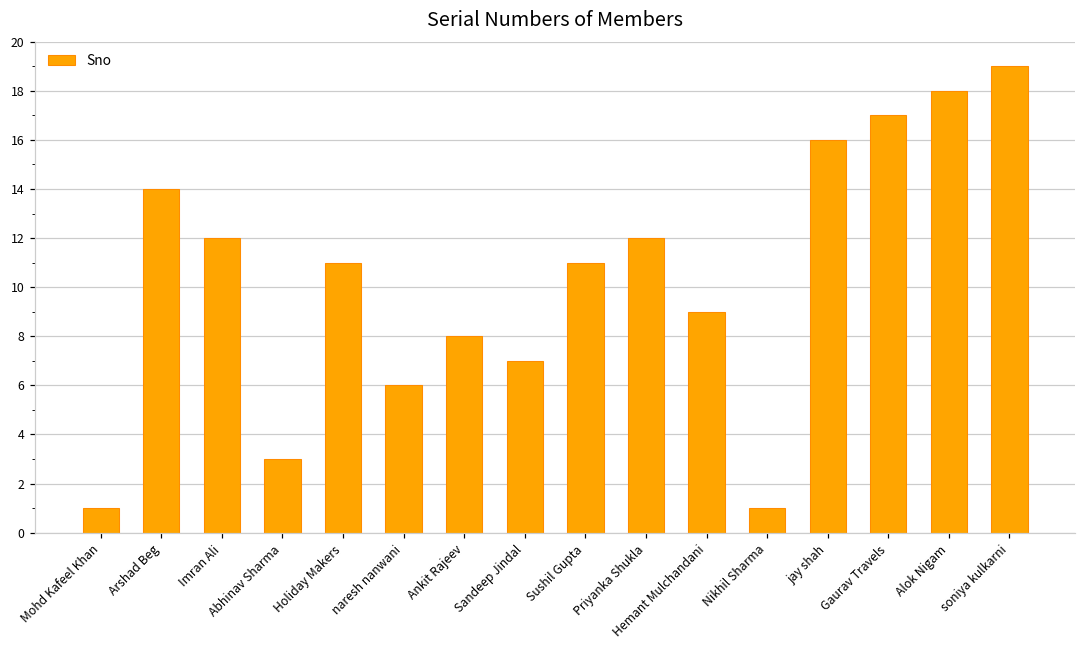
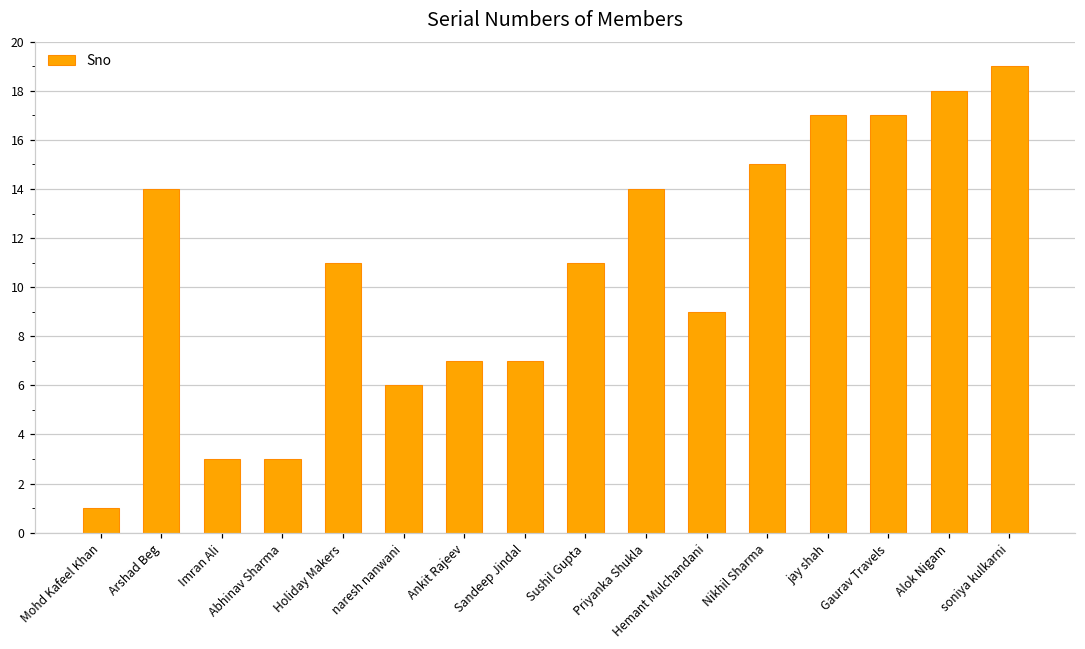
Imran Ali: 12 -> 3
Ankit Rajeev: 8 -> 7
Priyanka Shukla: 12 -> 14
Nikhil Sharma: 1 -> 15
jay shah: 16 -> 17
